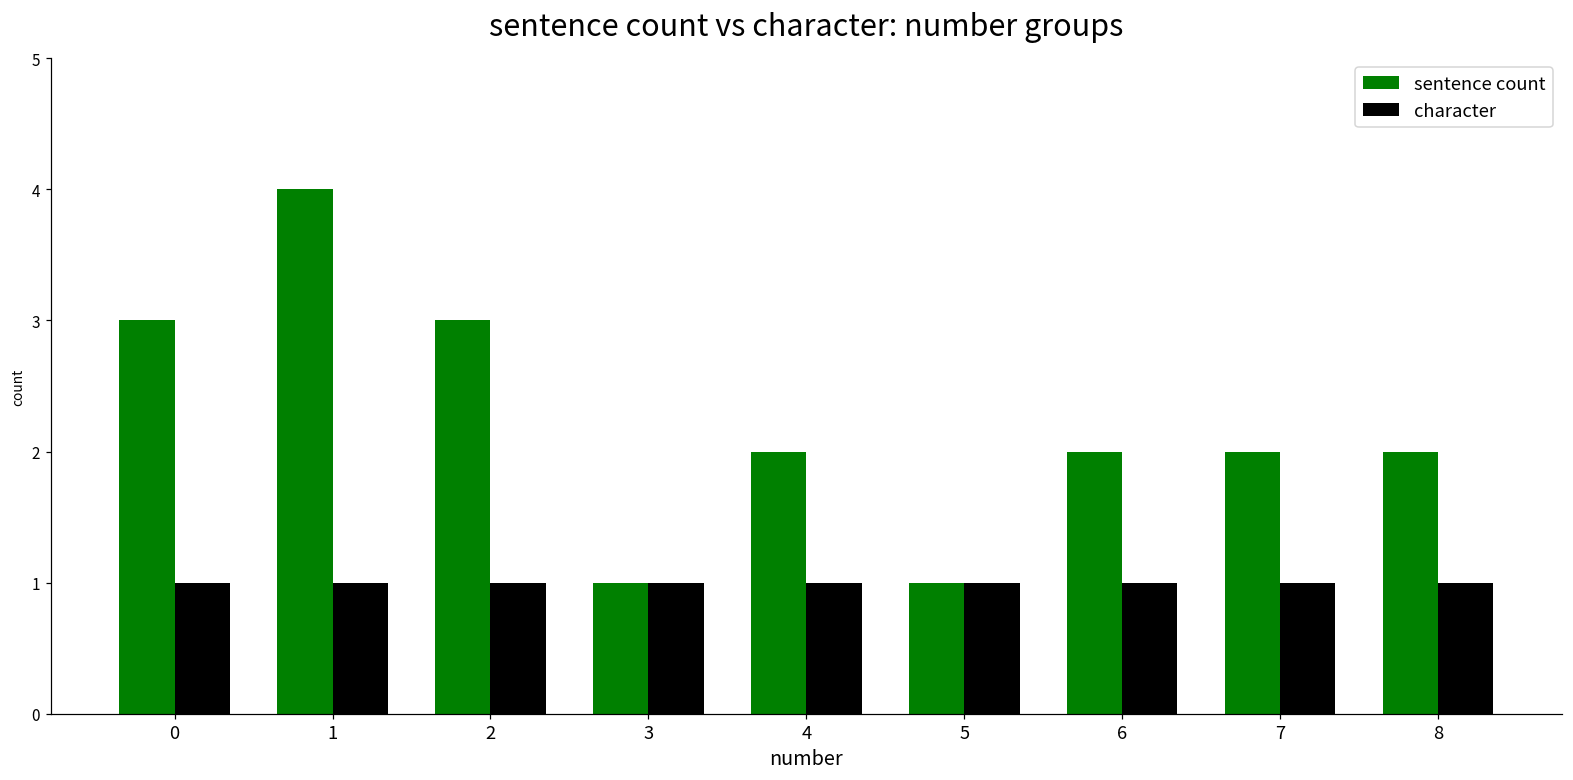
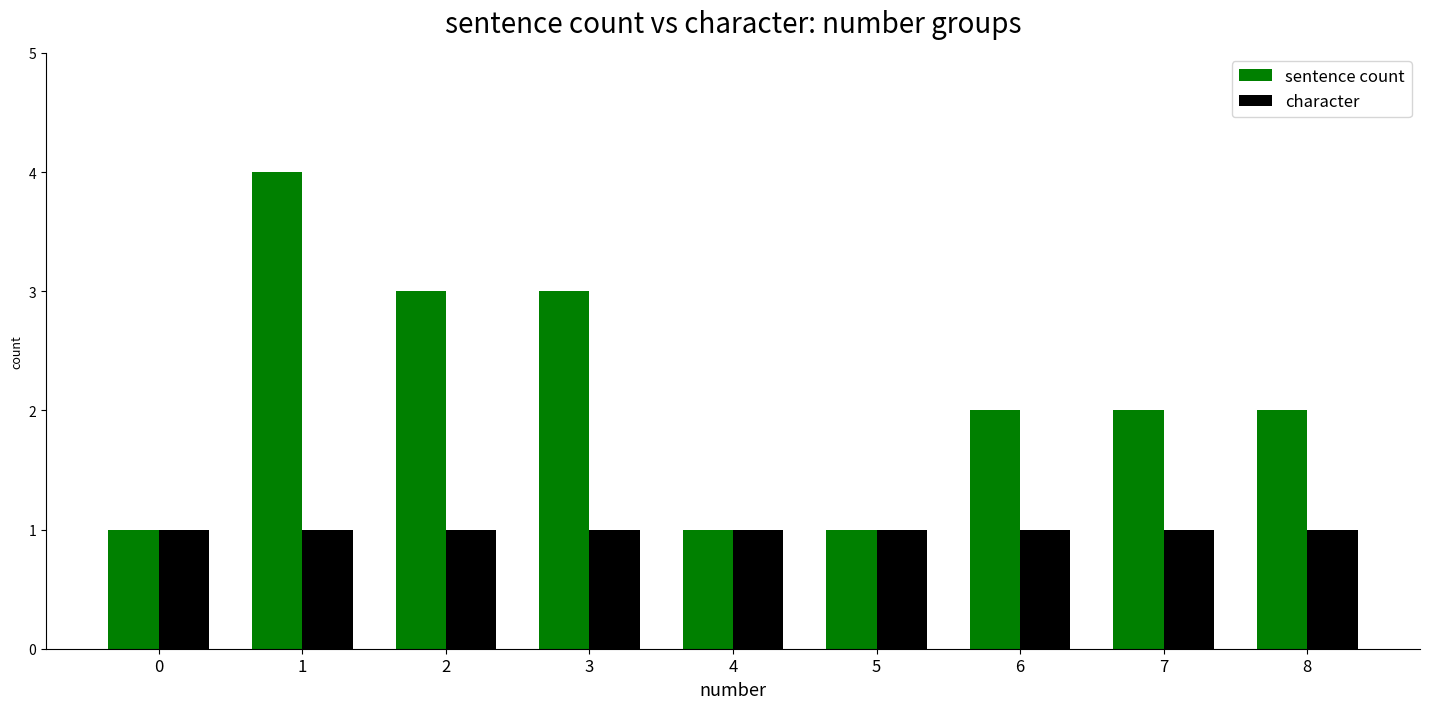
sentence count, 0: 3 -> 1
sentence count, 3: 1 -> 3
sentence count, 4: 2 -> 1
